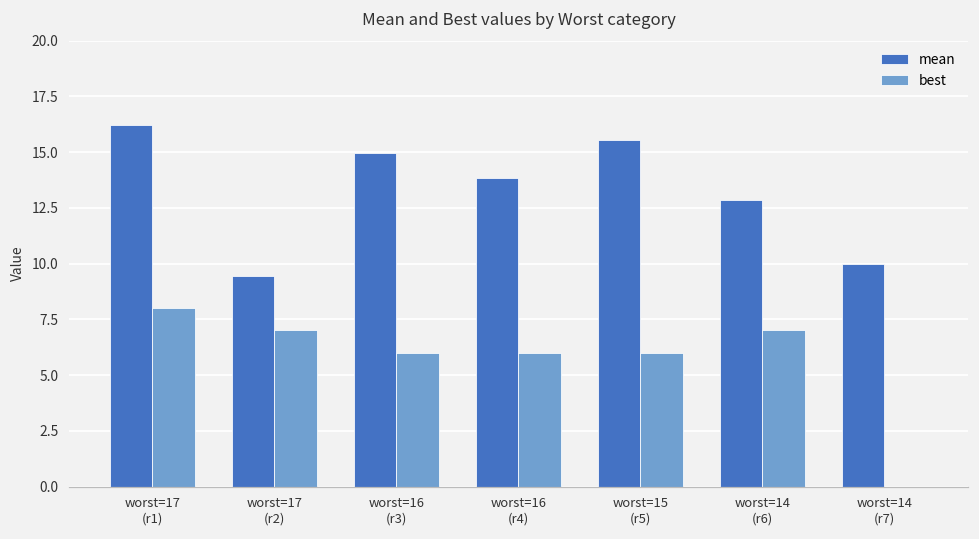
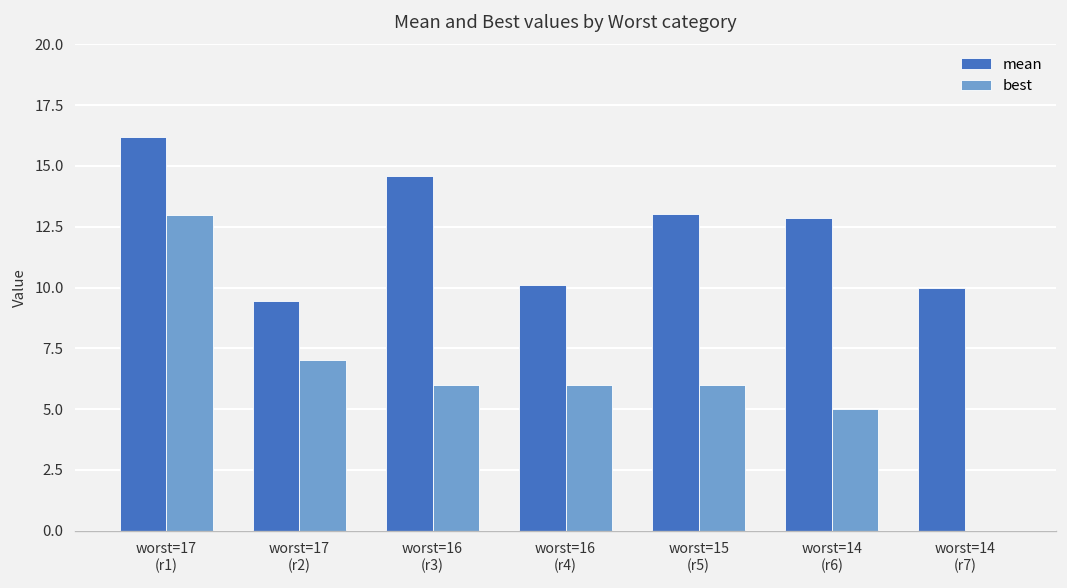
best, worst=17 (r1): 8 -> 13
mean, worst=16 (r3): 15.0 -> 14.6
mean, worst=16 (r4): 13.9 -> 10.1
mean, worst=15 (r5): 15.5 -> 13.0
best, worst=14 (r6): 7 -> 5
